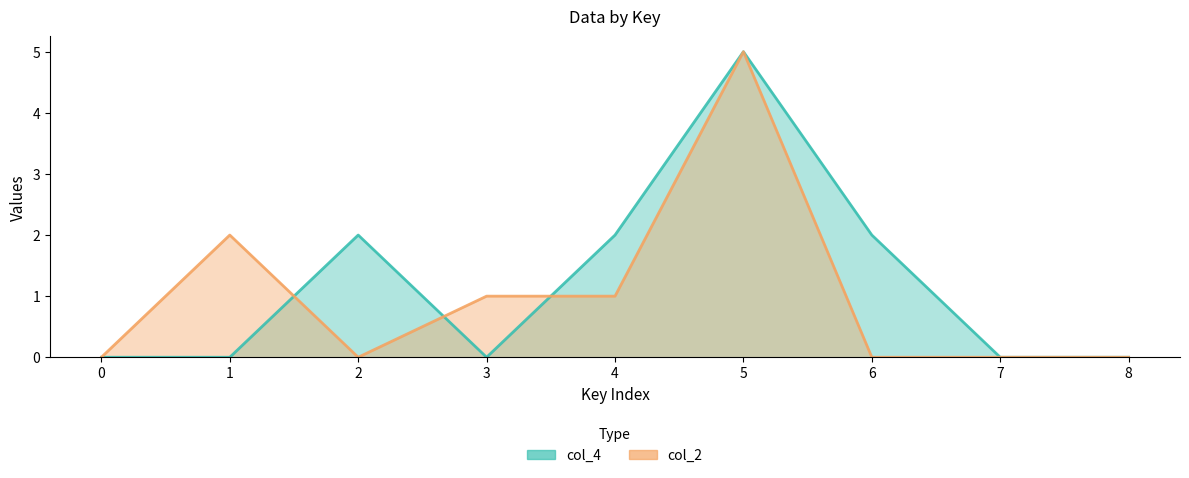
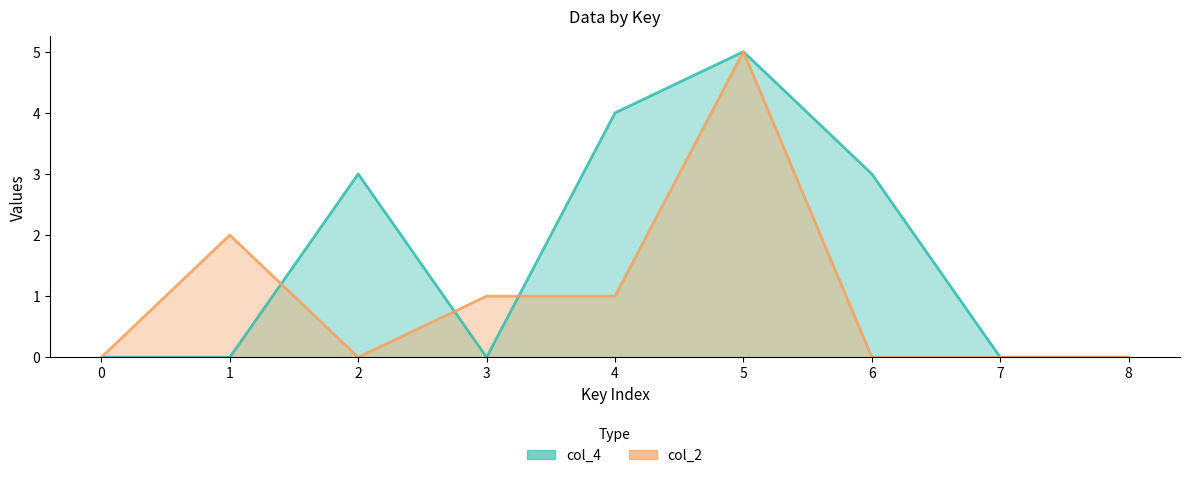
col_4, 2: 2 -> 3
col_4, 4: 2 -> 4
col_4, 6: 2 -> 3
